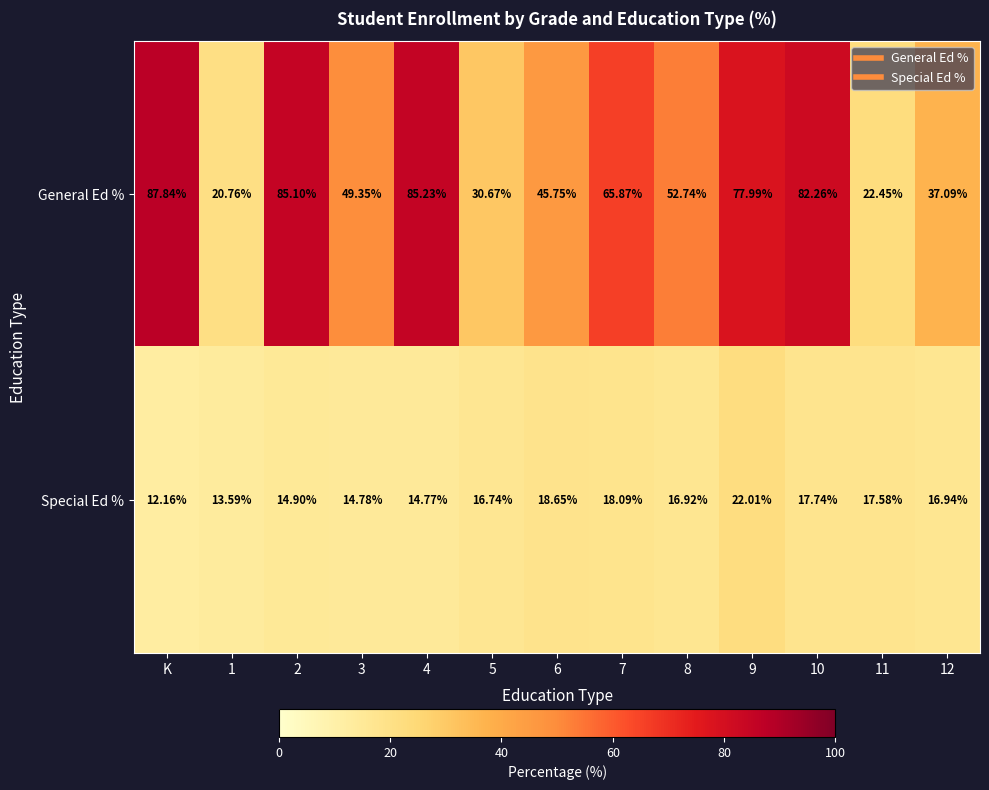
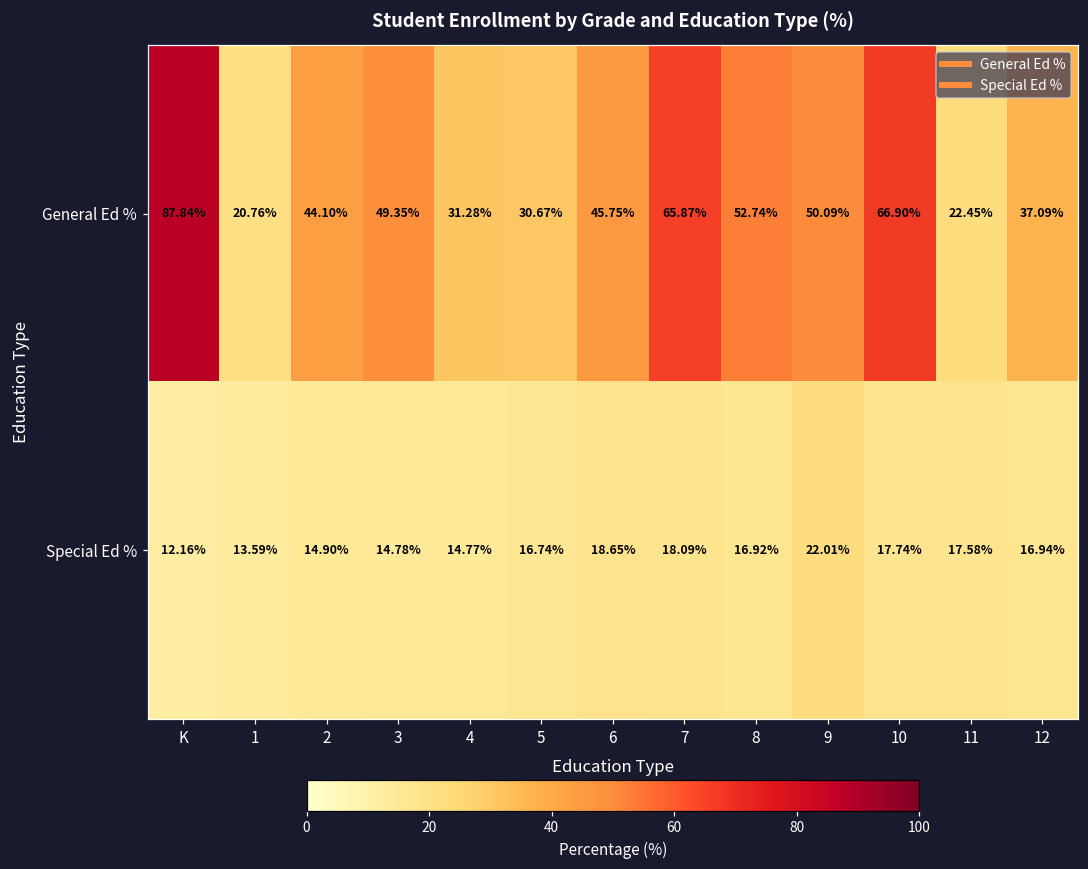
General Ed %, 2: 85.10% -> 44.10%
General Ed %, 4: 85.23% -> 31.28%
General Ed %, 9: 77.99% -> 50.09%
General Ed %, 10: 82.26% -> 66.90%
